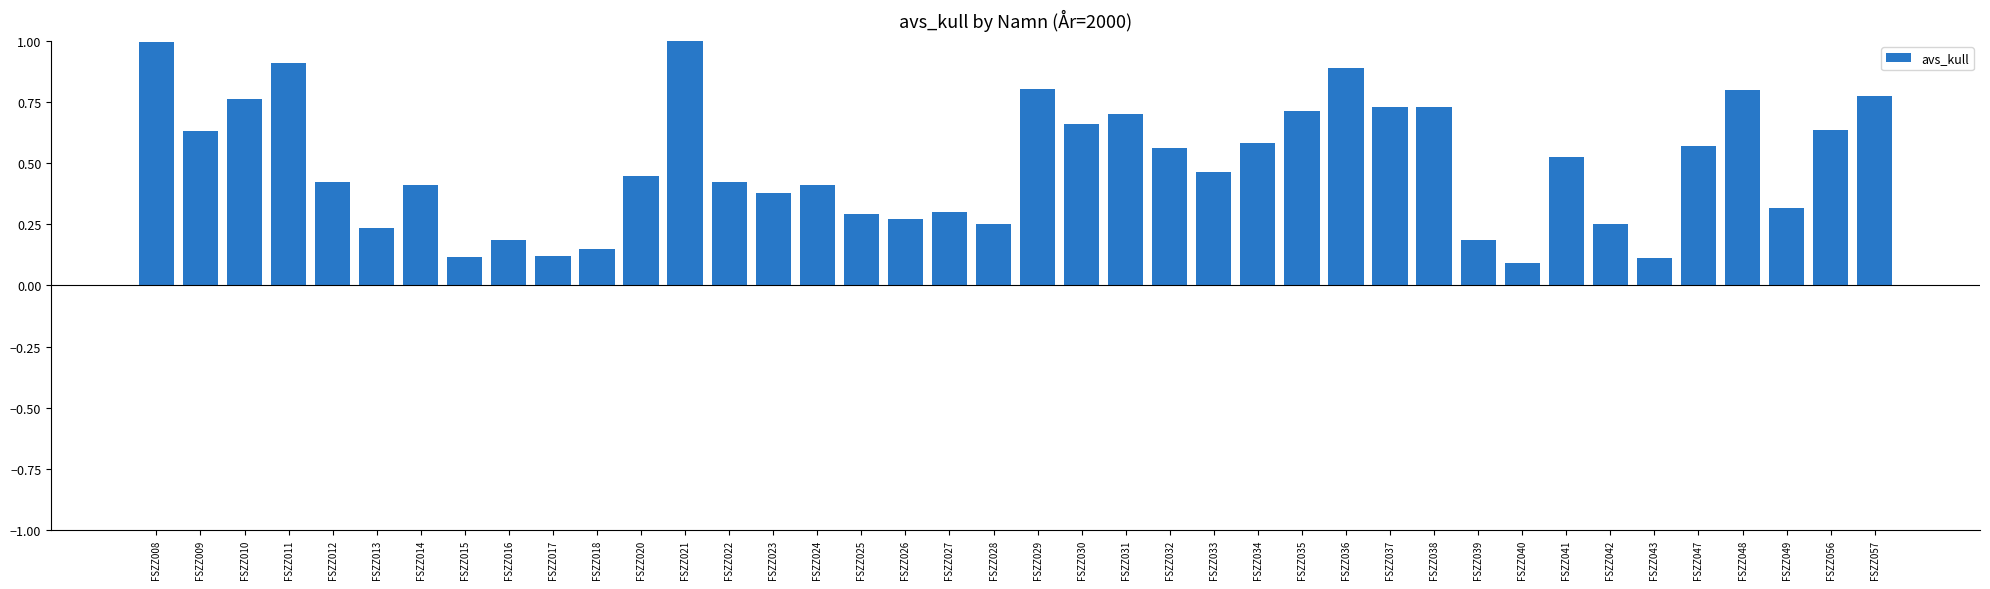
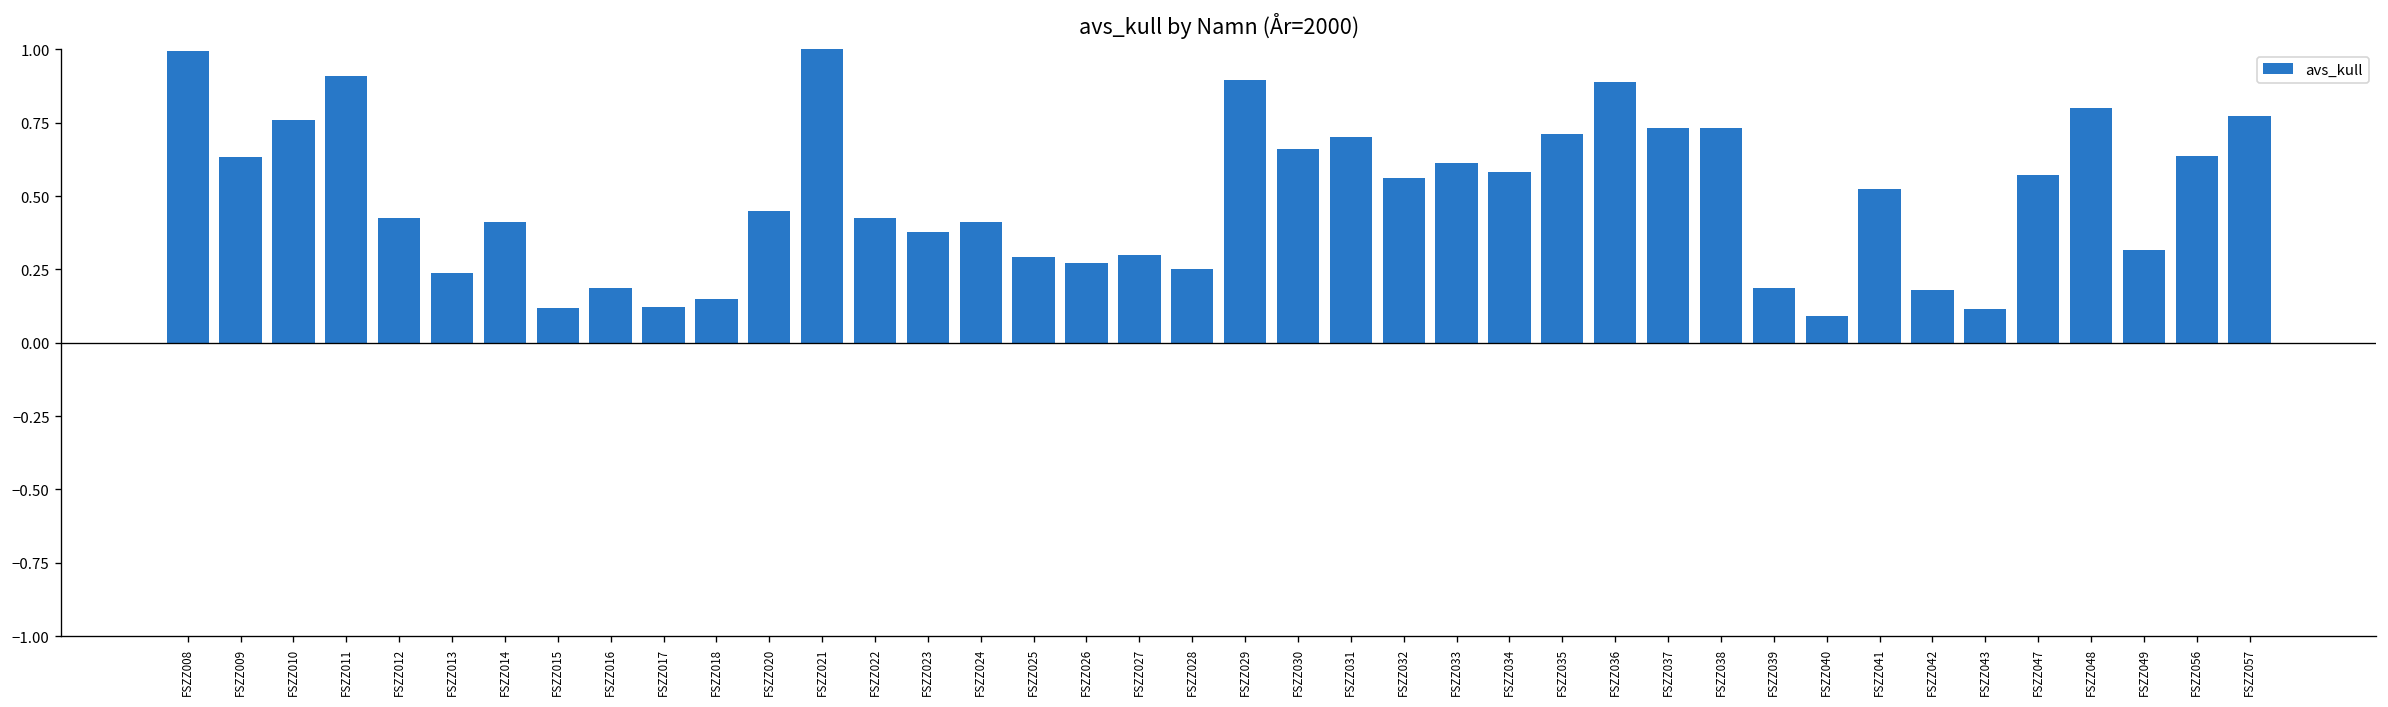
FSZZ029: 0.80 -> 0.90
FSZZ033: 0.46 -> 0.61
FSZZ042: 0.25 -> 0.18
